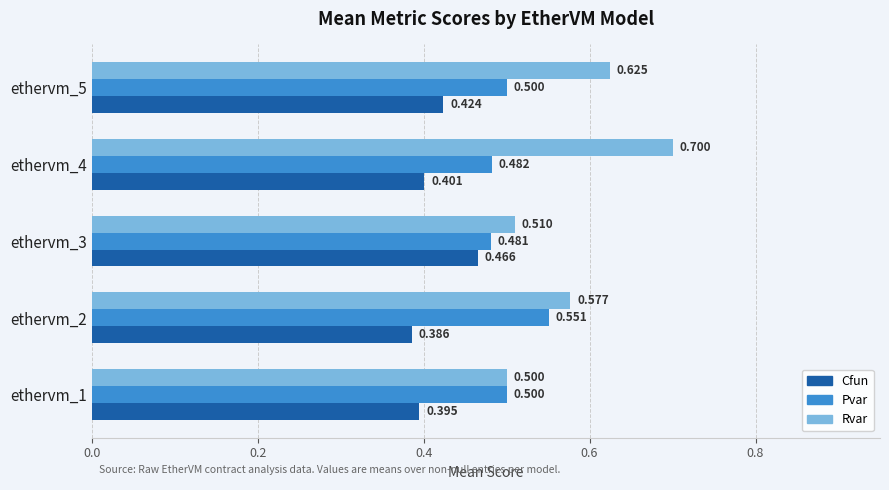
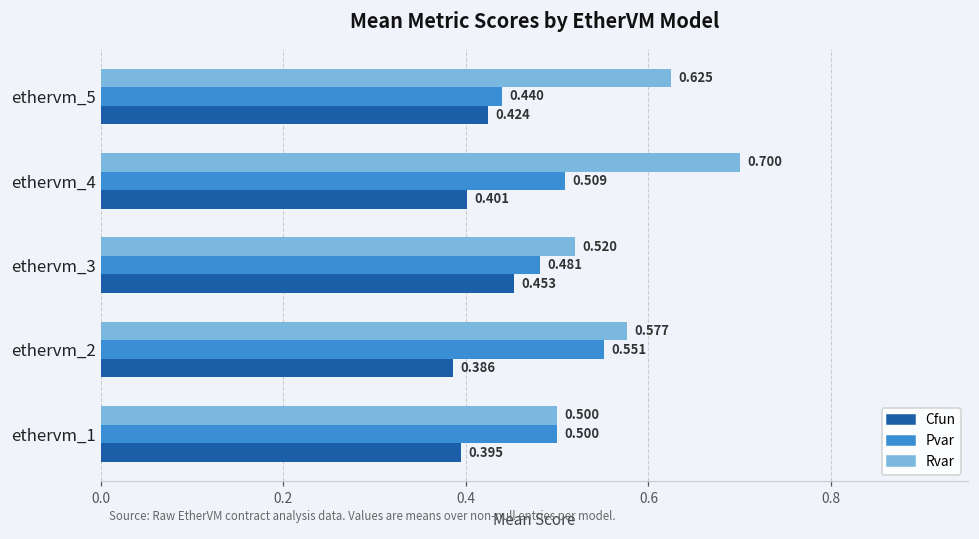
Pvar, ethervm_5: 0.500 -> 0.440
Pvar, ethervm_4: 0.482 -> 0.509
Rvar, ethervm_3: 0.510 -> 0.520
Cfun, ethervm_3: 0.466 -> 0.453
